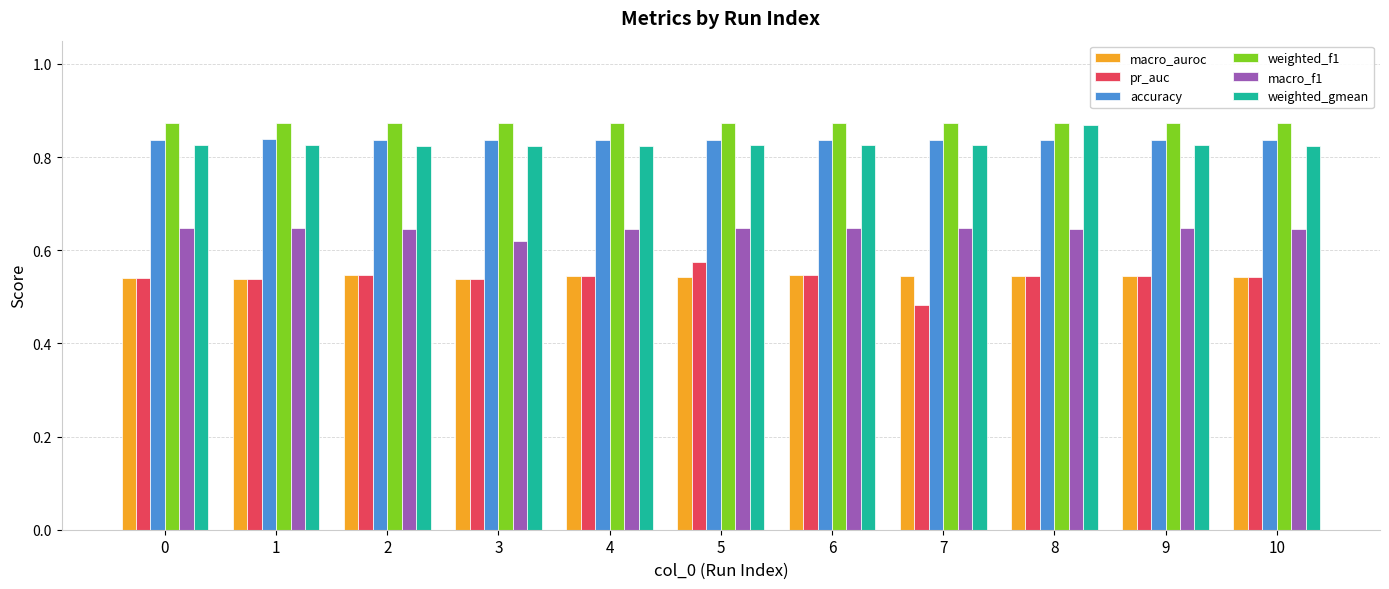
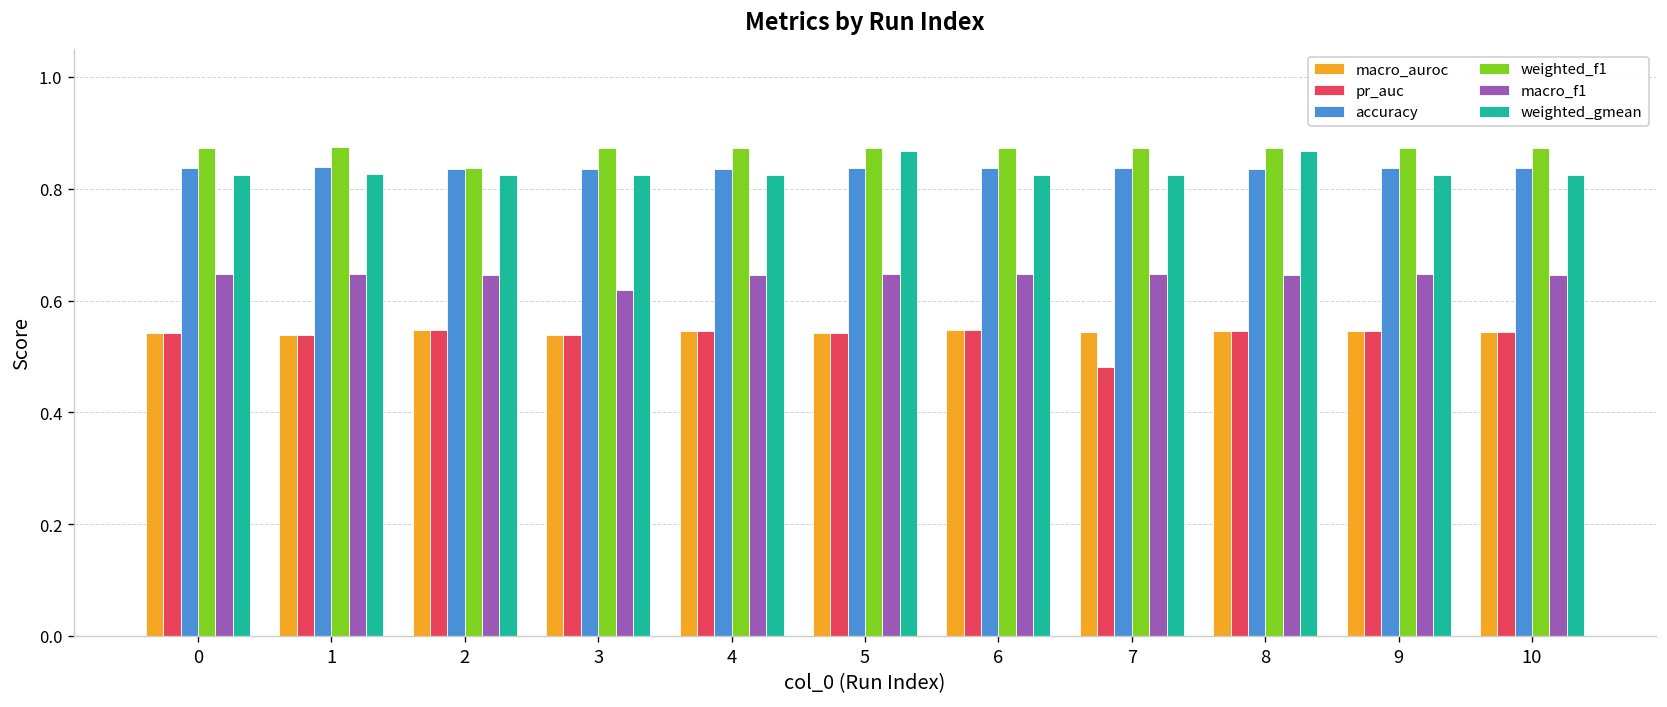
weighted_f1, 2: 0.87 -> 0.84
pr_auc, 5: 0.57 -> 0.54
weighted_gmean, 5: 0.83 -> 0.87
